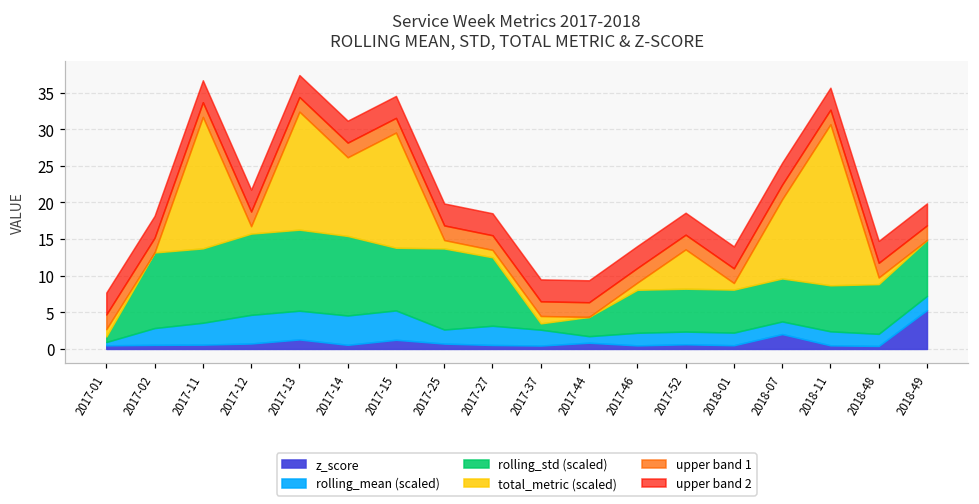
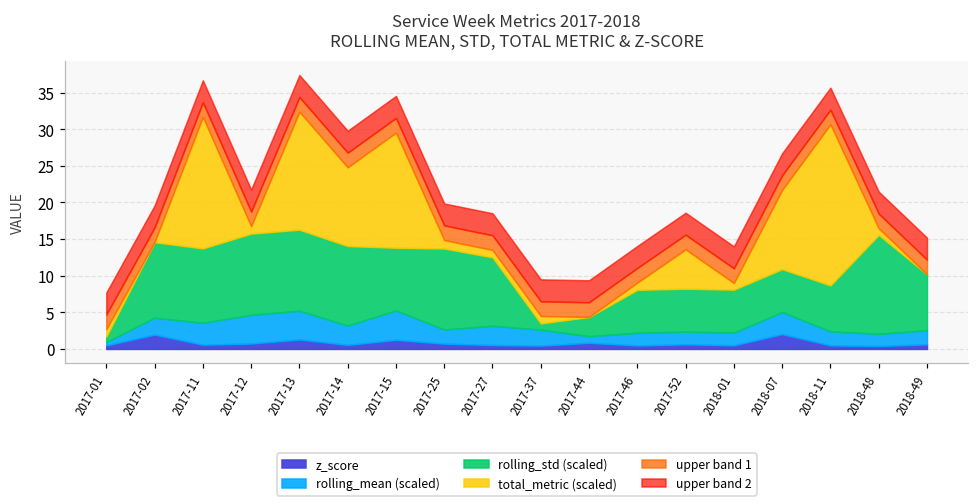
z_score, 2017-02: 1 -> 2
rolling_mean (scaled), 2017-14: 4 -> 3
rolling_mean (scaled), 2018-07: 2 -> 3
rolling_std (scaled), 2018-48: 7 -> 14
z_score, 2018-49: 5 -> 1
